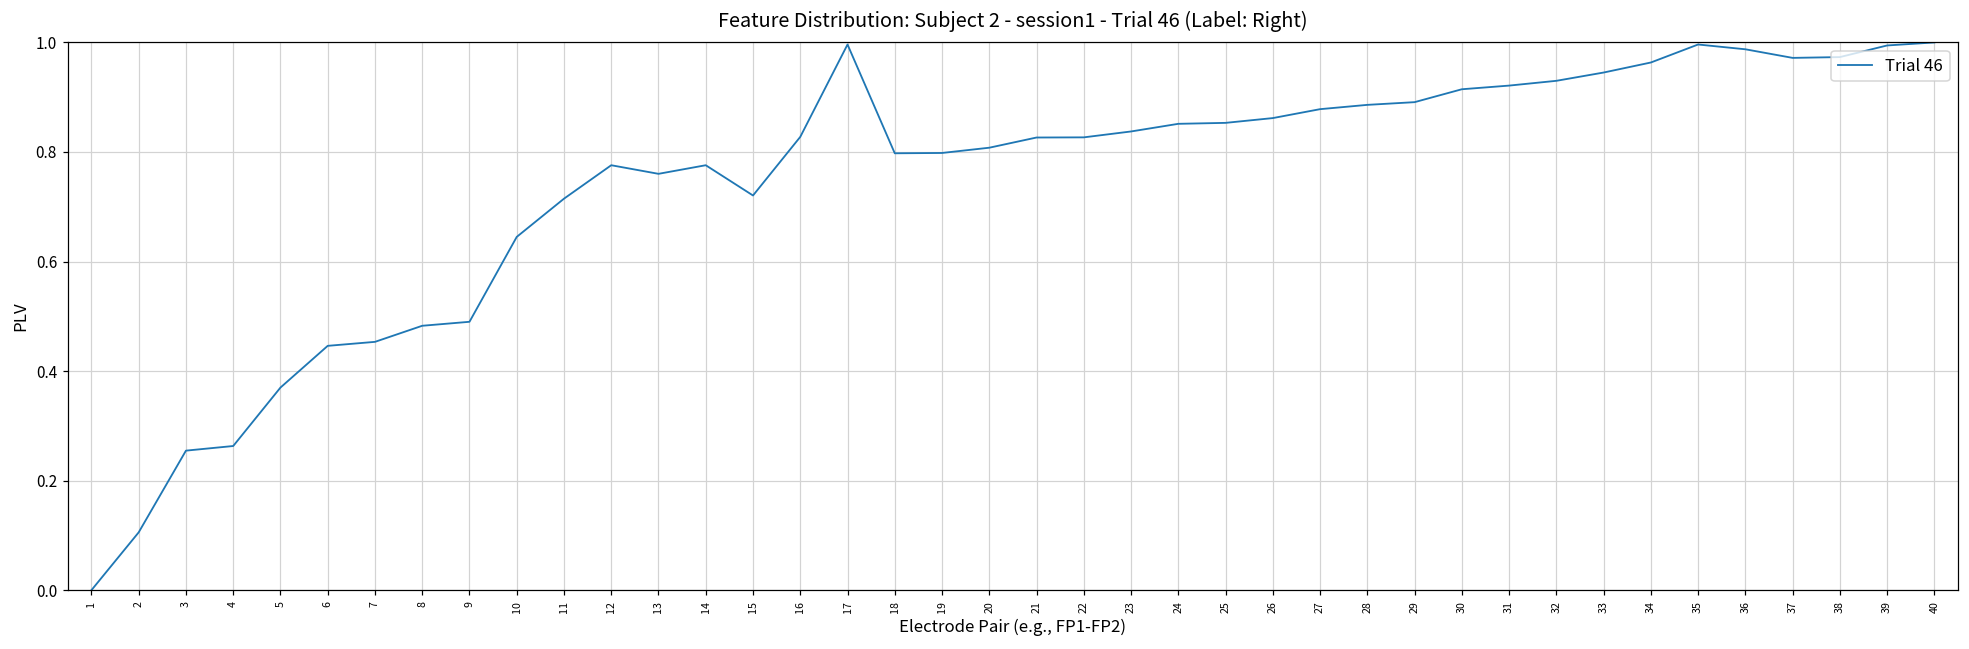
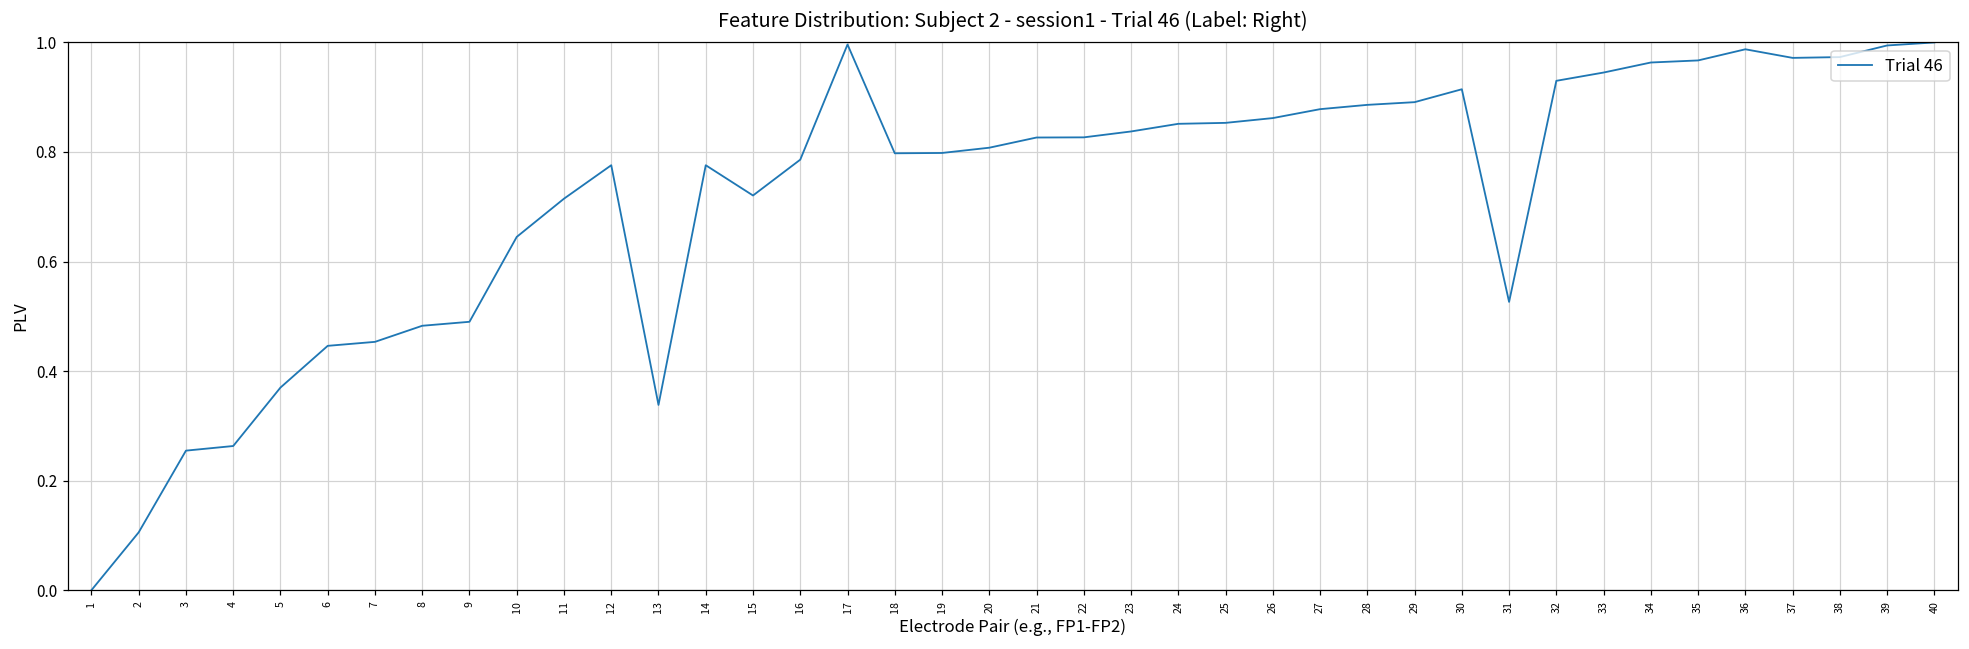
13: 0.76 -> 0.34
16: 0.83 -> 0.79
31: 0.92 -> 0.53
35: 1.00 -> 0.97
